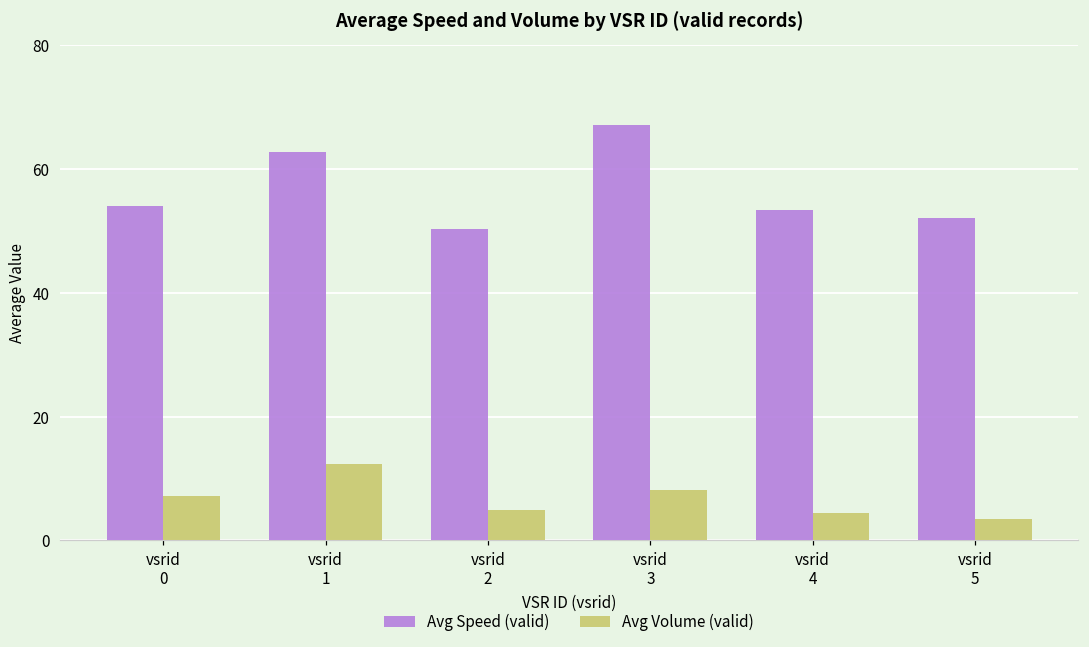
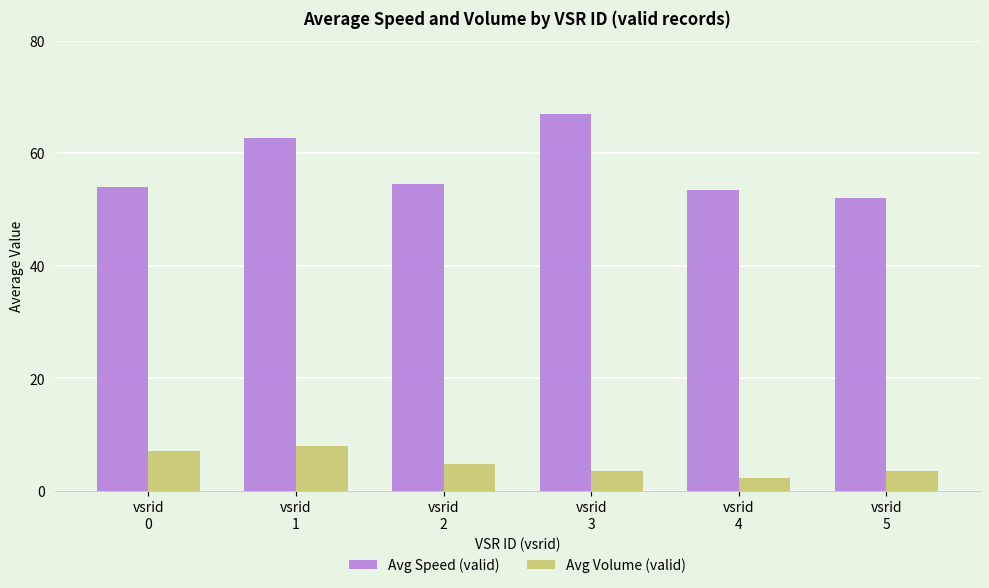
Avg Volume (valid), vsrid 1: 12 -> 8
Avg Speed (valid), vsrid 2: 50 -> 55
Avg Volume (valid), vsrid 3: 8 -> 4
Avg Volume (valid), vsrid 4: 5 -> 2
